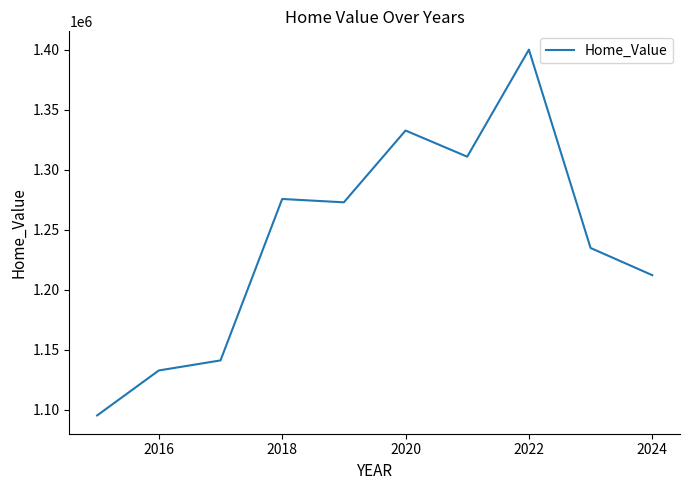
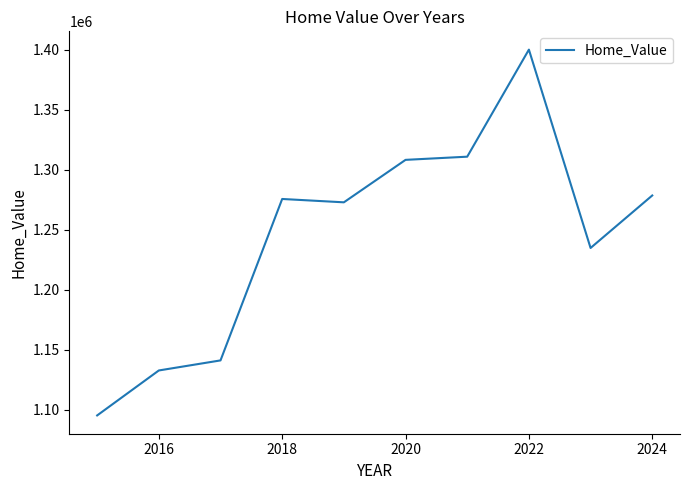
2020: 1333000 -> 1308000
2024: 1212000 -> 1279000
